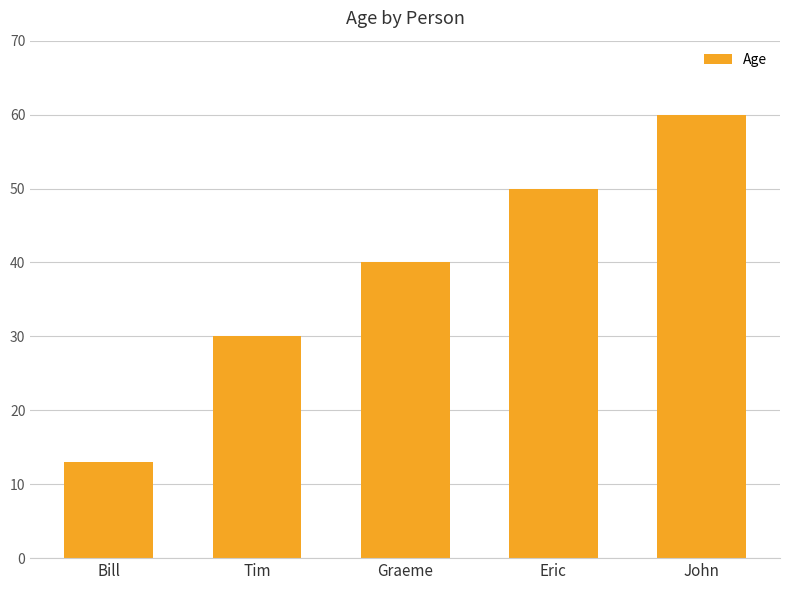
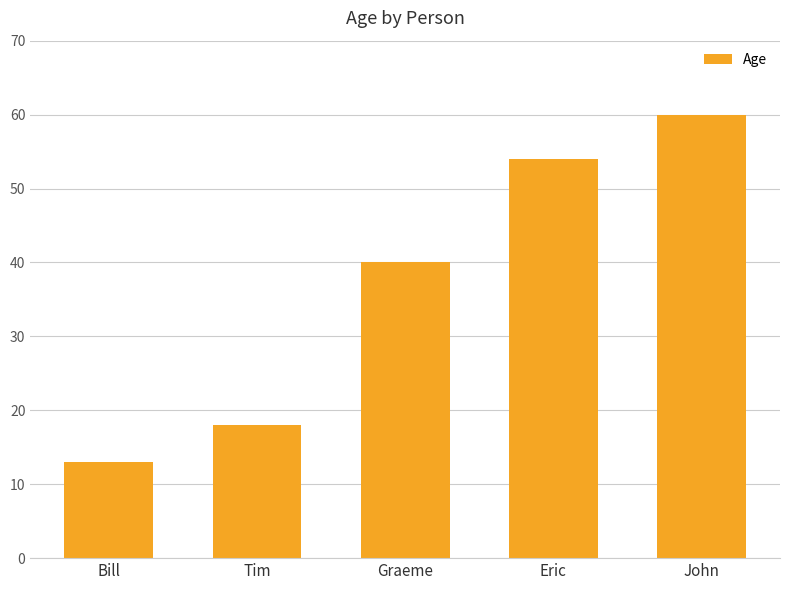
Tim: 30 -> 18
Eric: 50 -> 54
